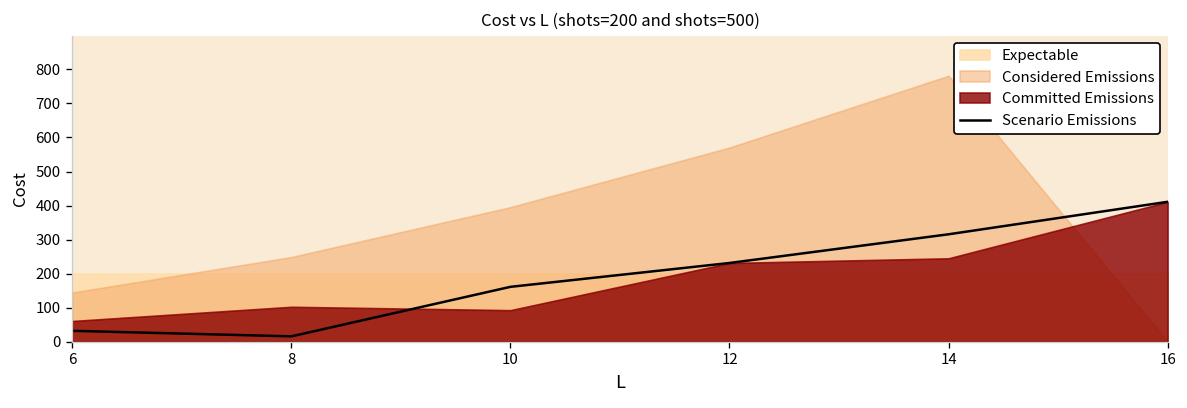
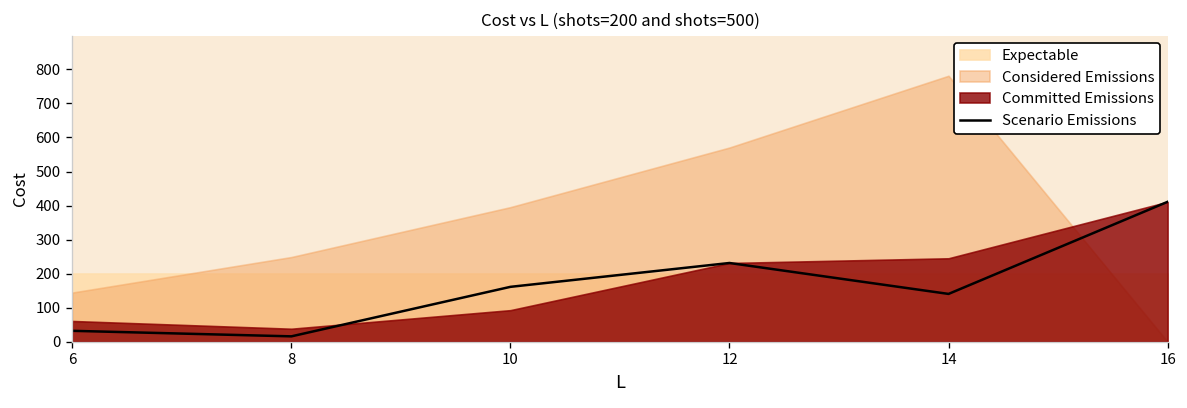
Committed Emissions, 8: 100 -> 40
Scenario Emissions, 14: 320 -> 140
